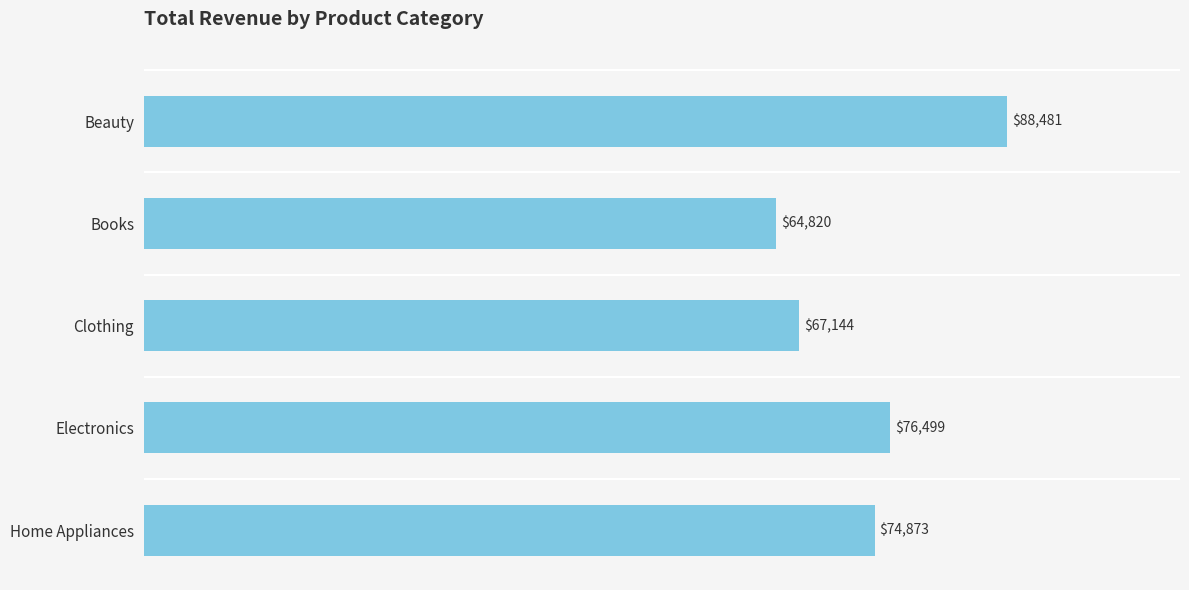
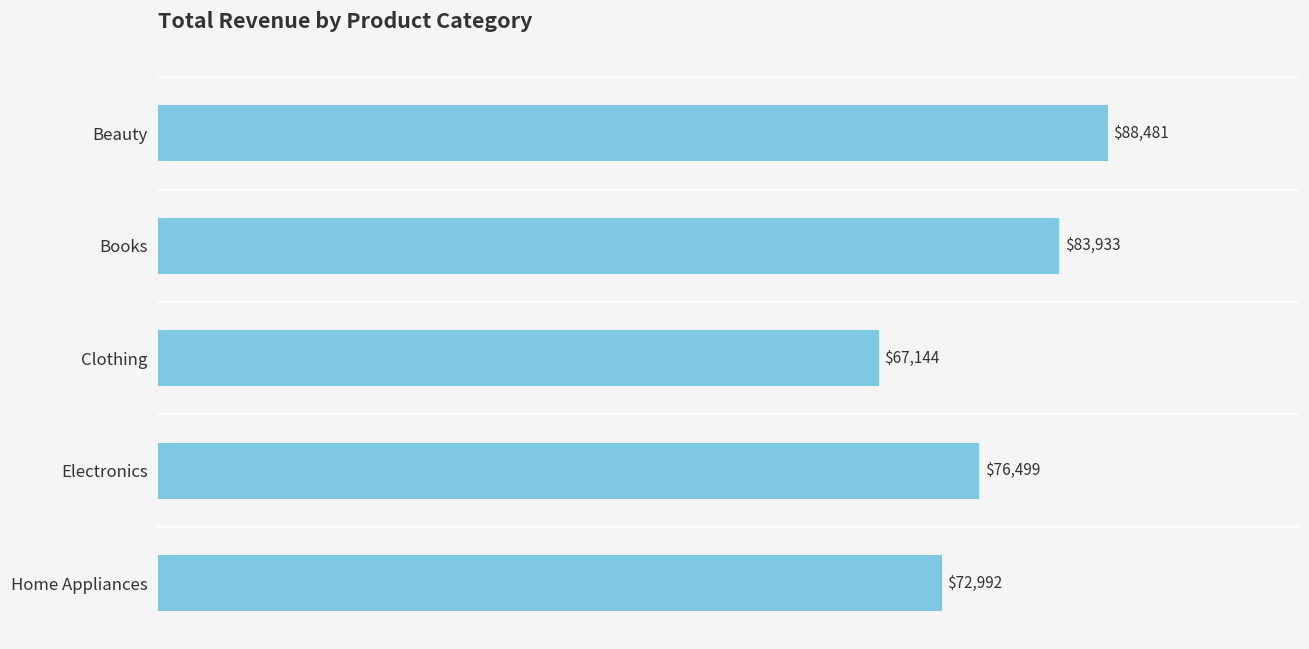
Books: $64,820 -> $83,933
Home Appliances: $74,873 -> $72,992
